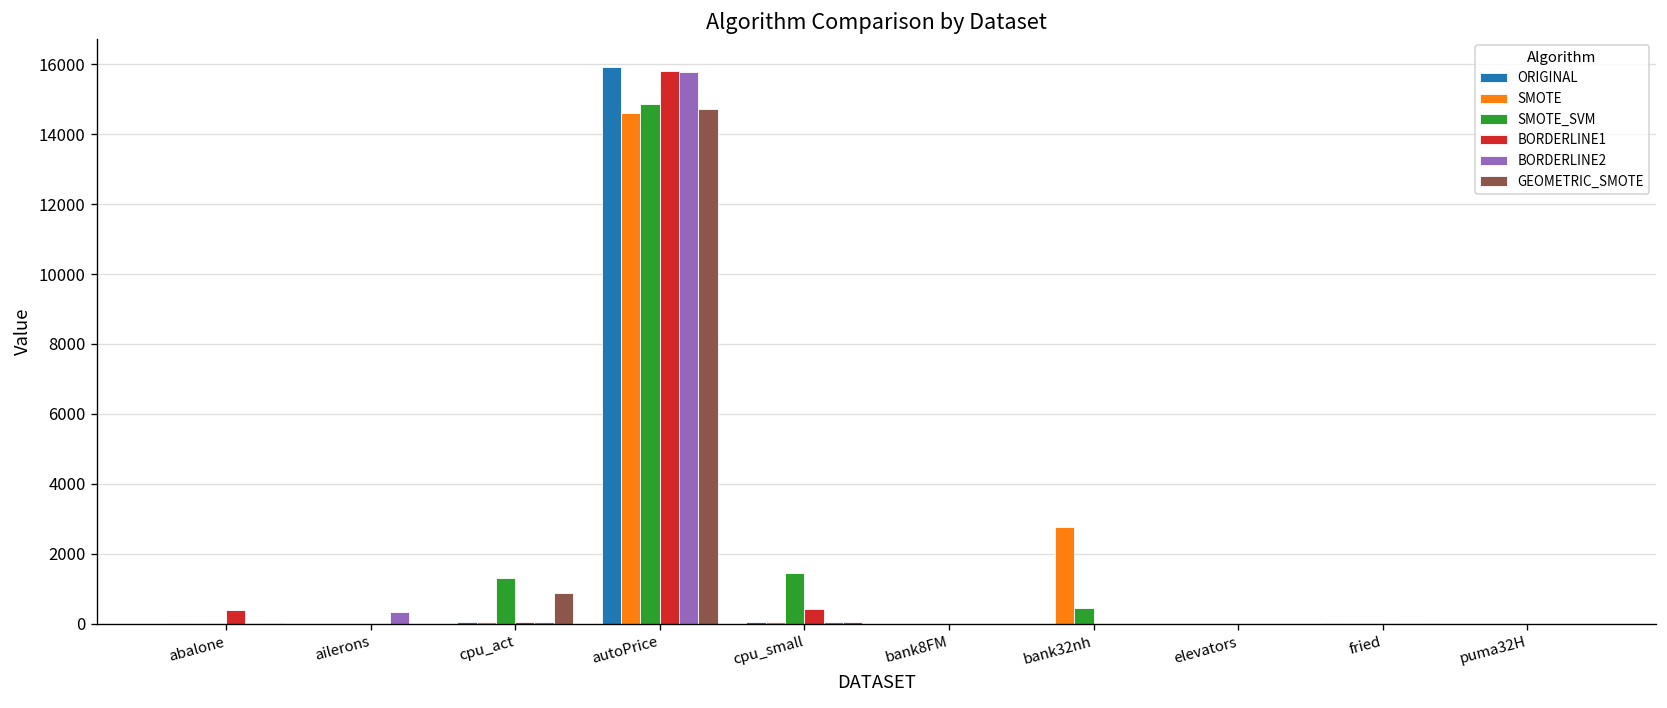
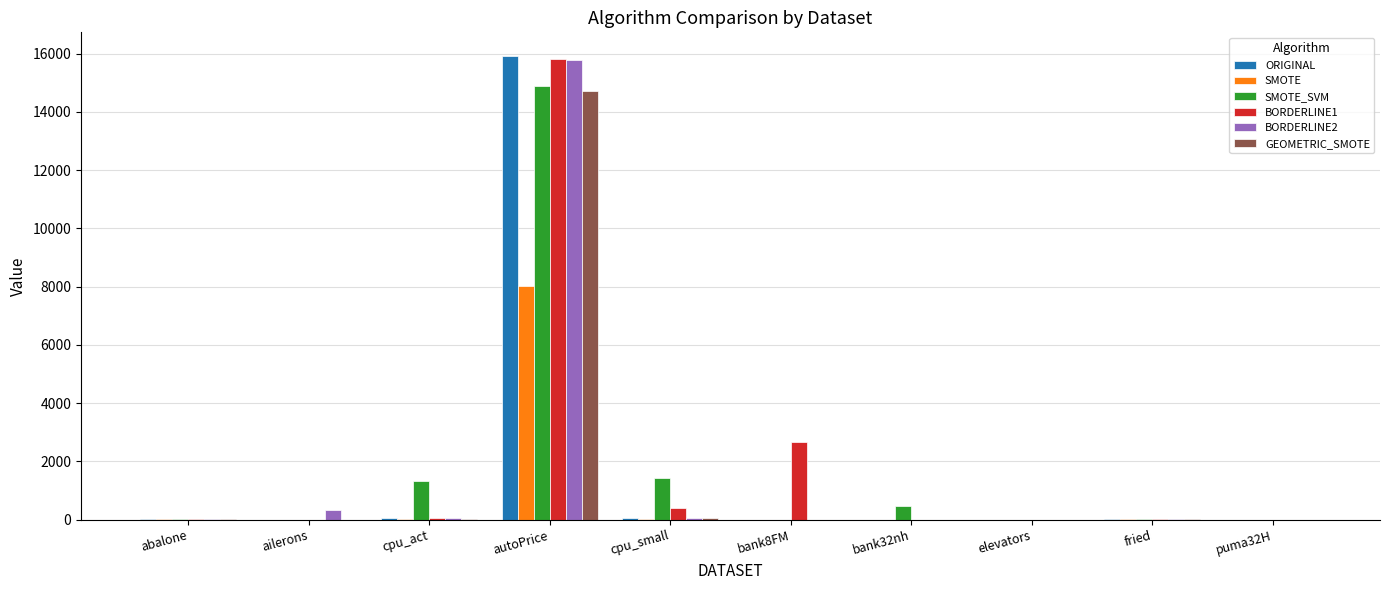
BORDERLINE1, abalone: 400 -> 0
GEOMETRIC_SMOTE, cpu_act: 900 -> 0
SMOTE, autoPrice: 14600 -> 8000
BORDERLINE1, bank8FM: 0 -> 2700
SMOTE, bank32nh: 2800 -> 0
